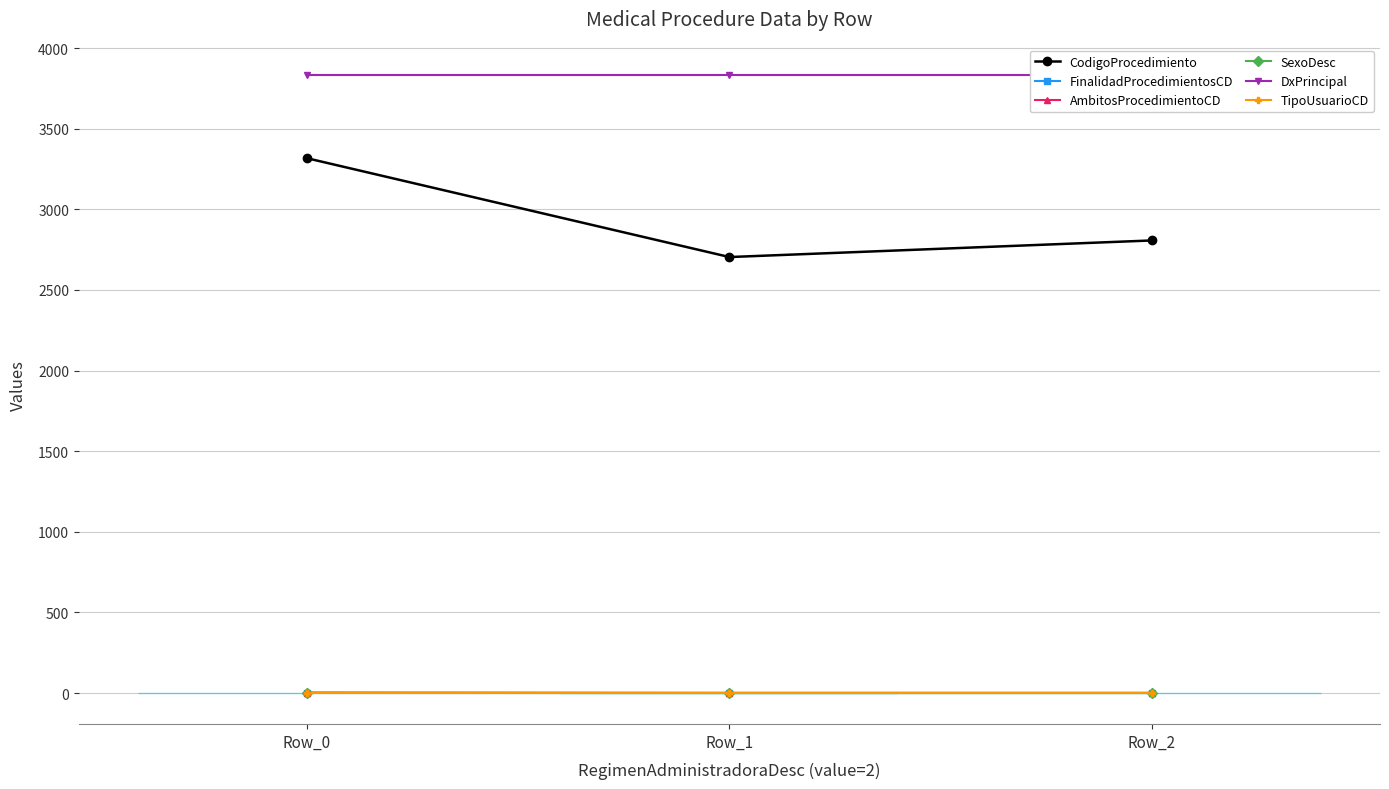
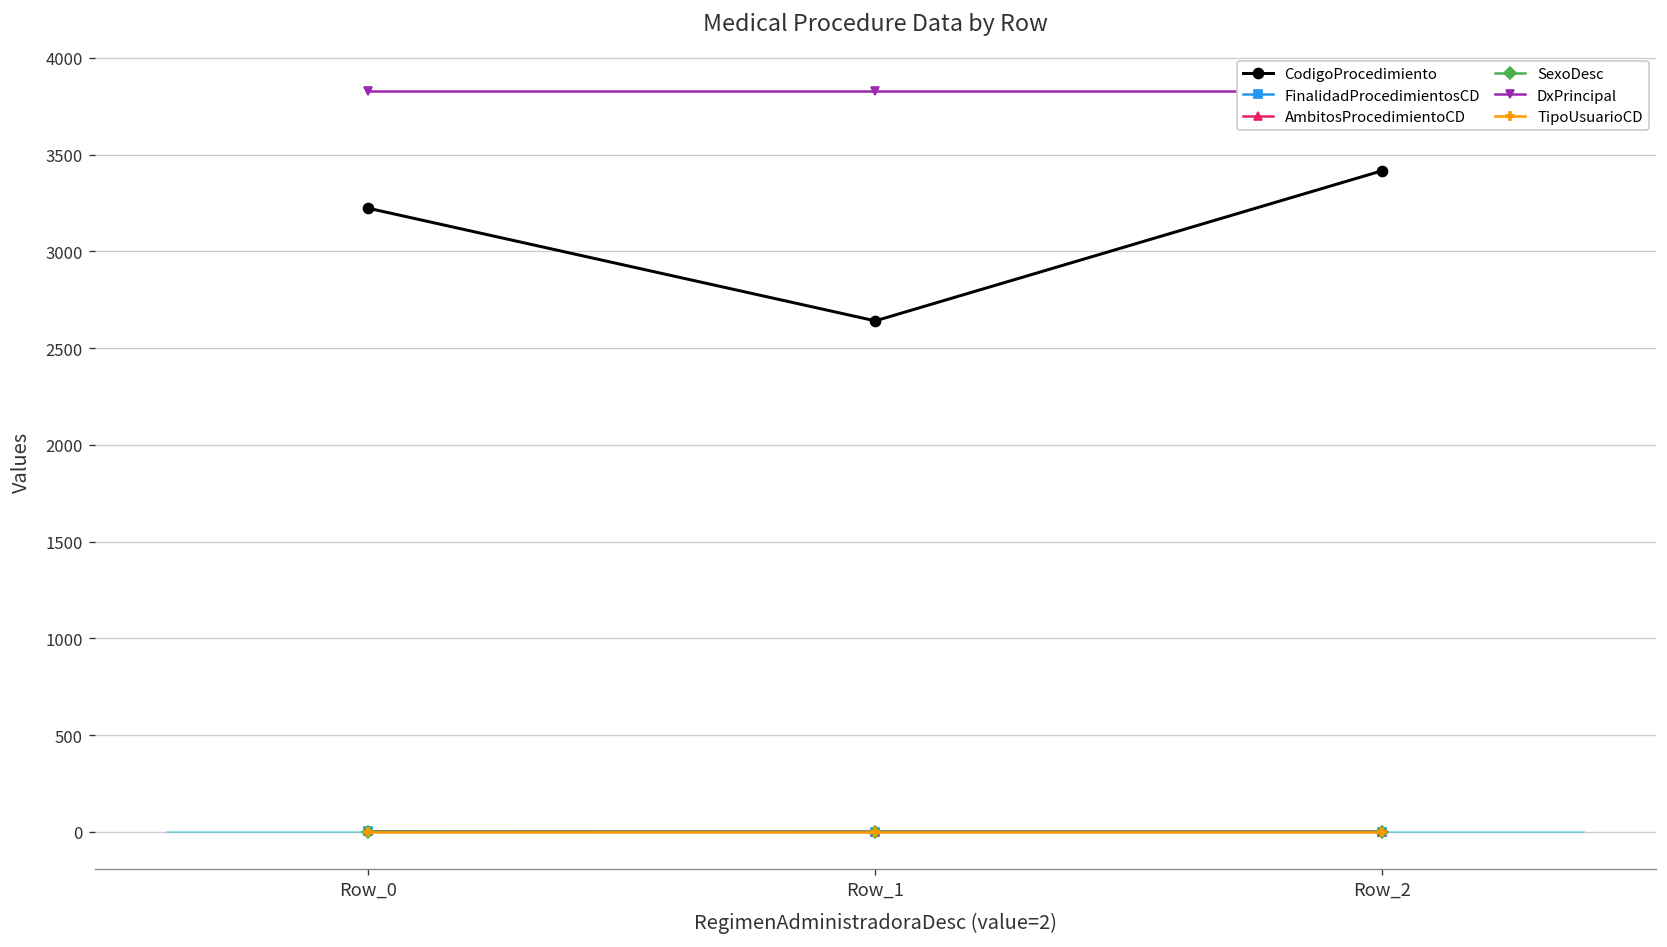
CodigoProcedimiento, Row_0: 3320 -> 3220
CodigoProcedimiento, Row_1: 2700 -> 2640
CodigoProcedimiento, Row_2: 2810 -> 3420
